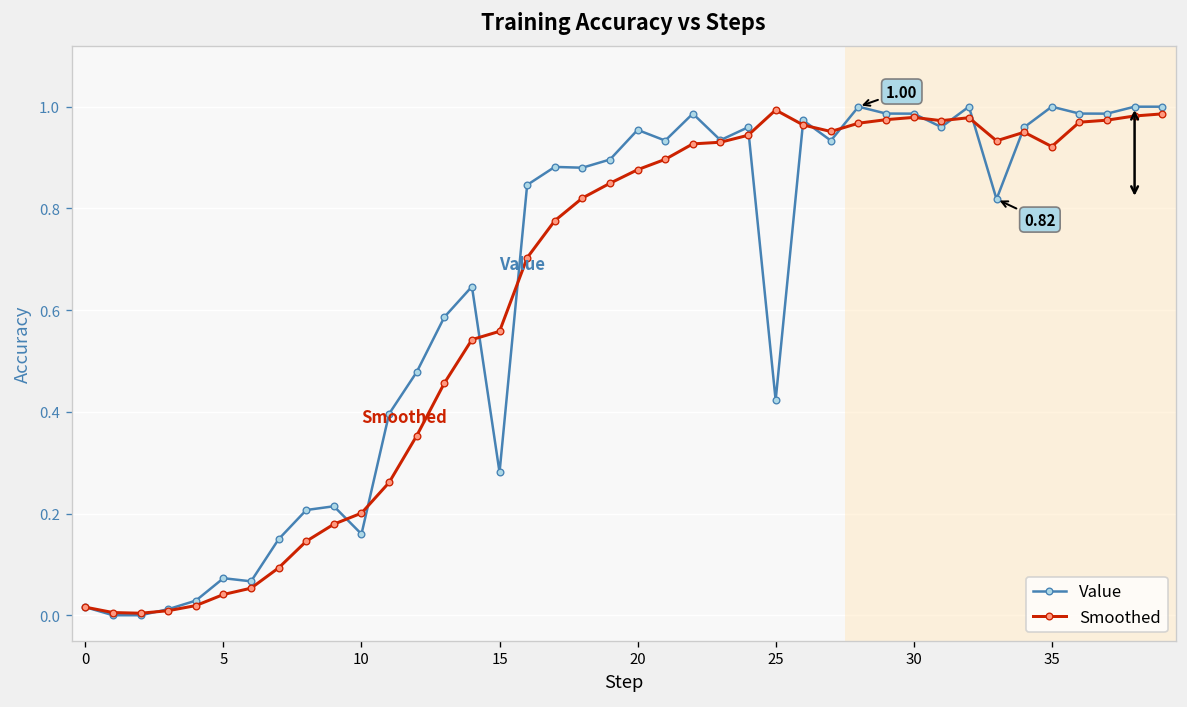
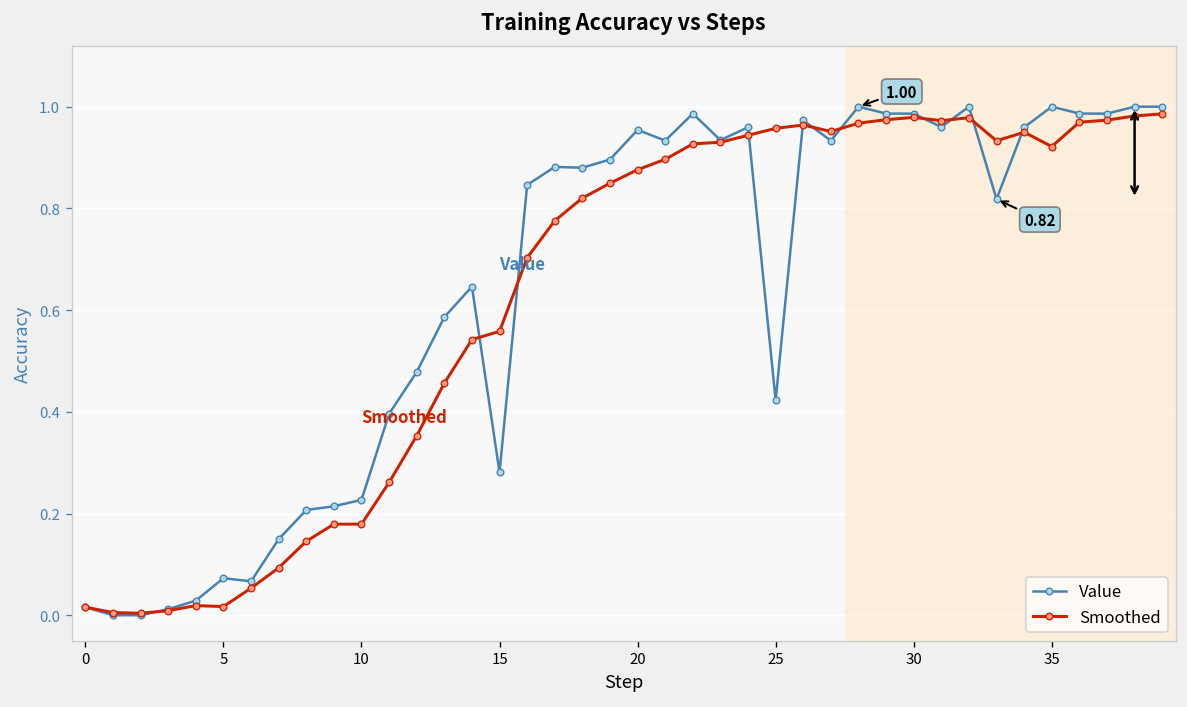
Smoothed, 5: 0.04 -> 0.02
Value, 10: 0.16 -> 0.23
Smoothed, 10: 0.20 -> 0.18
Smoothed, 25: 0.99 -> 0.96
